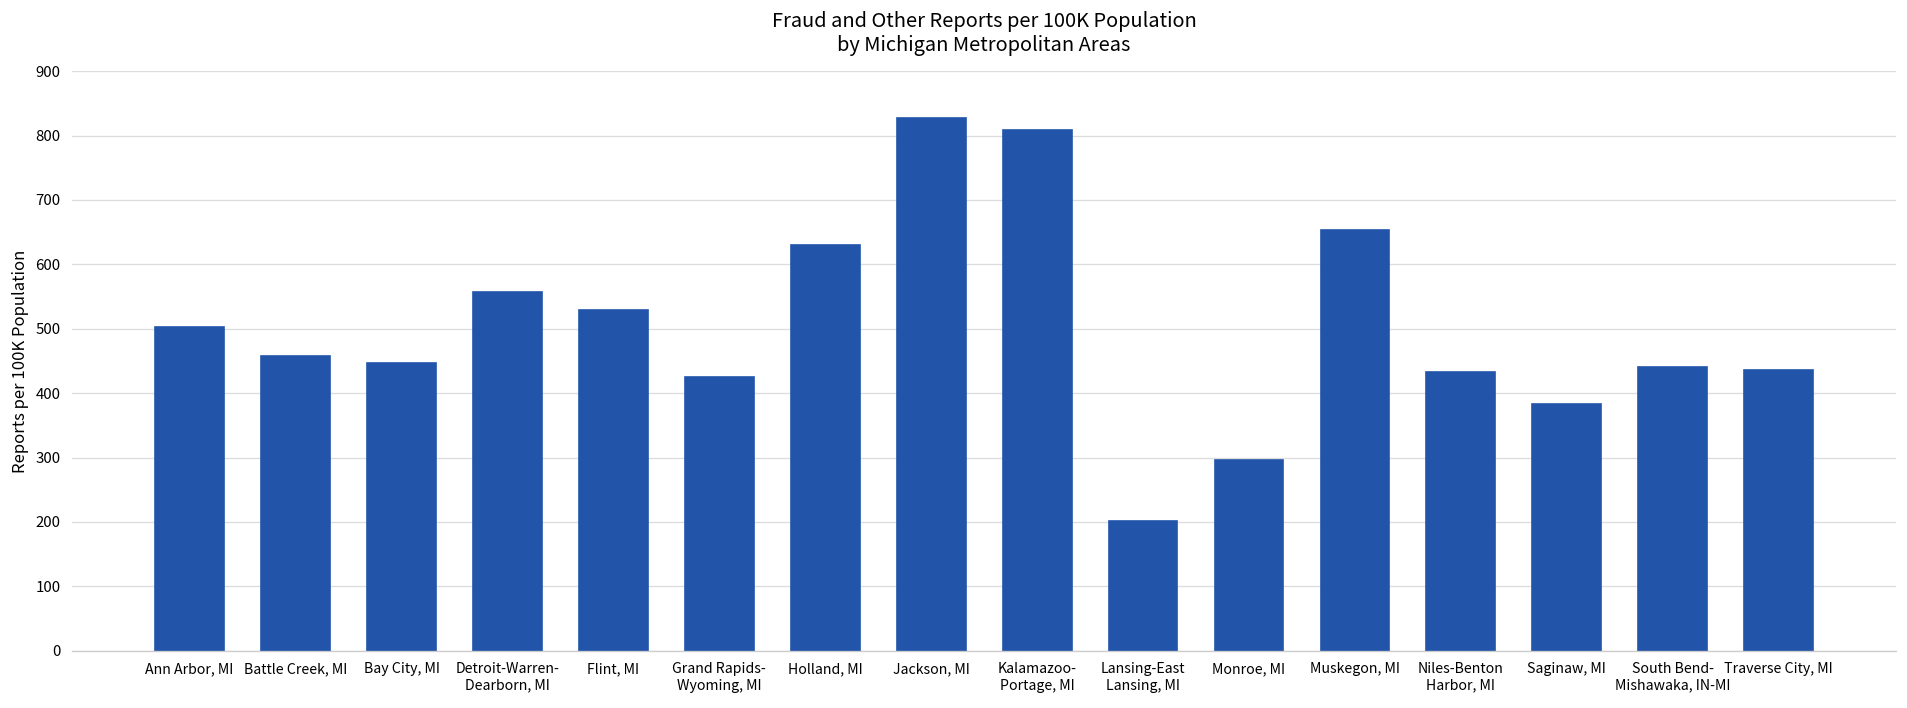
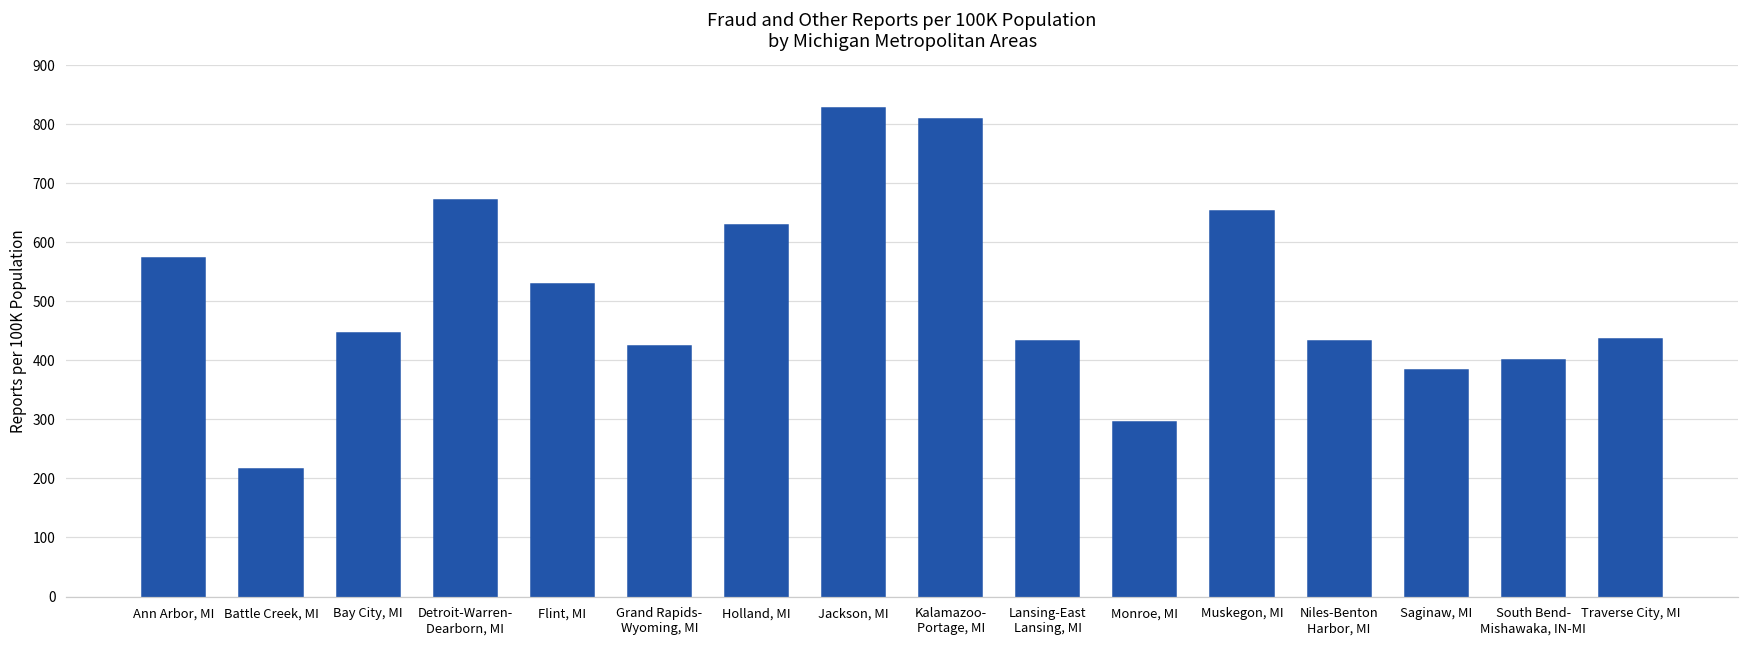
Ann Arbor, MI: 500 -> 570
Battle Creek, MI: 460 -> 220
Detroit-Warren- Dearborn, MI: 560 -> 670
Lansing-East Lansing, MI: 200 -> 430
South Bend- Mishawaka, IN-MI: 440 -> 400
